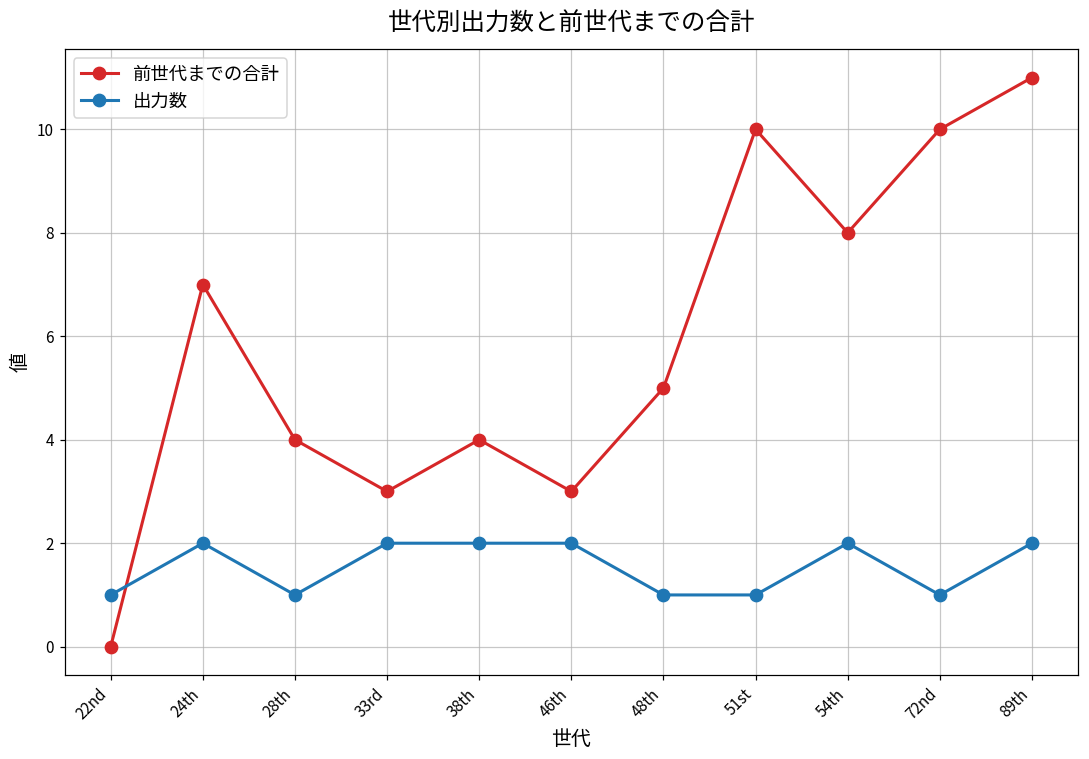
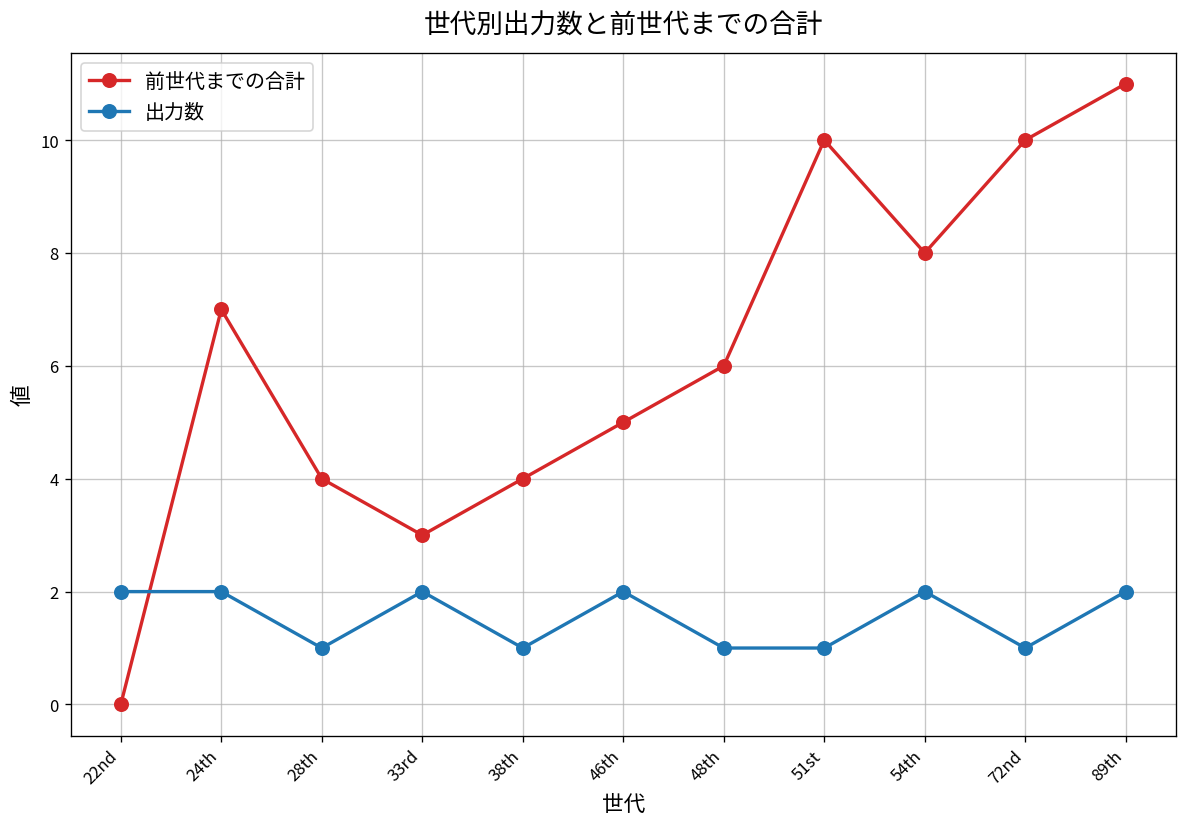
出力数, 22nd: 1 -> 2
出力数, 38th: 2 -> 1
前世代までの合計, 46th: 3 -> 5
前世代までの合計, 48th: 5 -> 6
